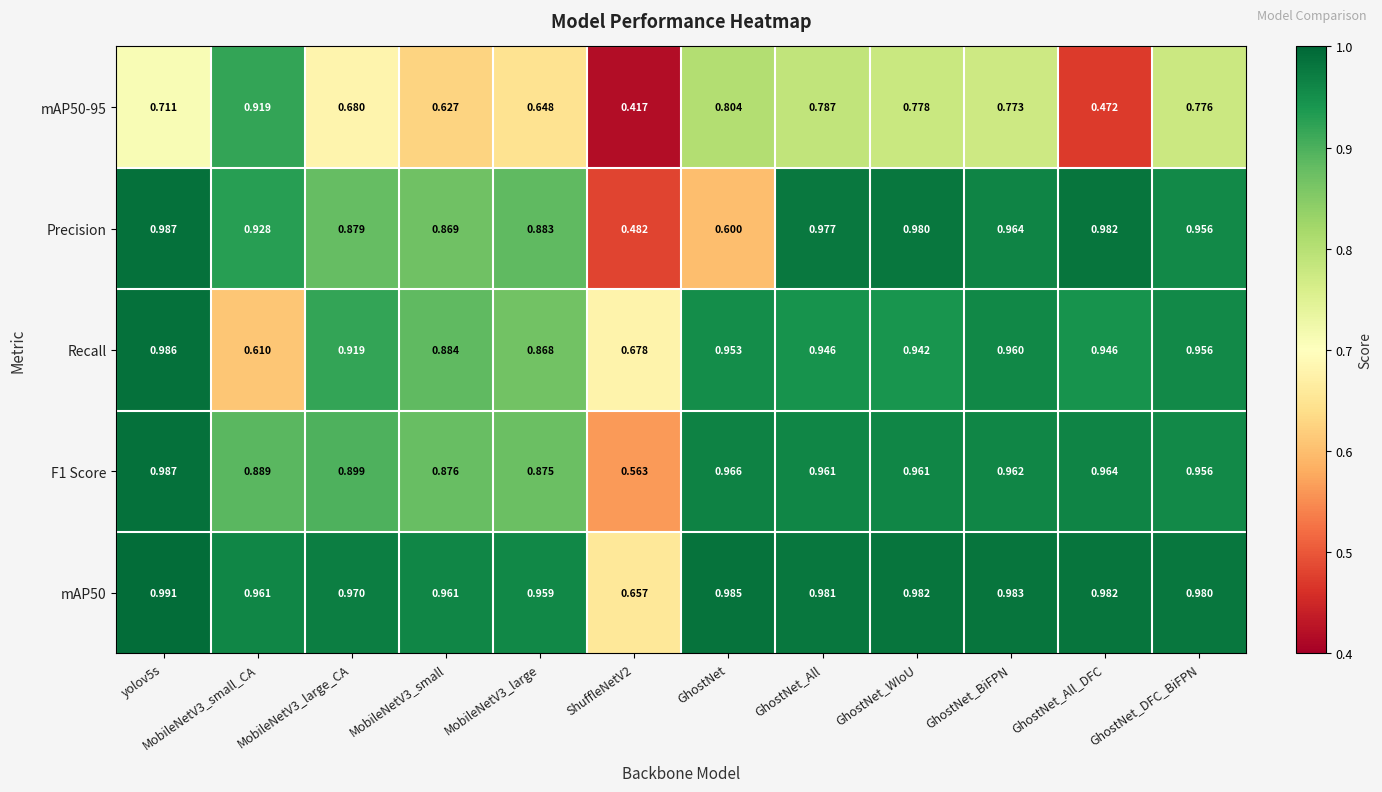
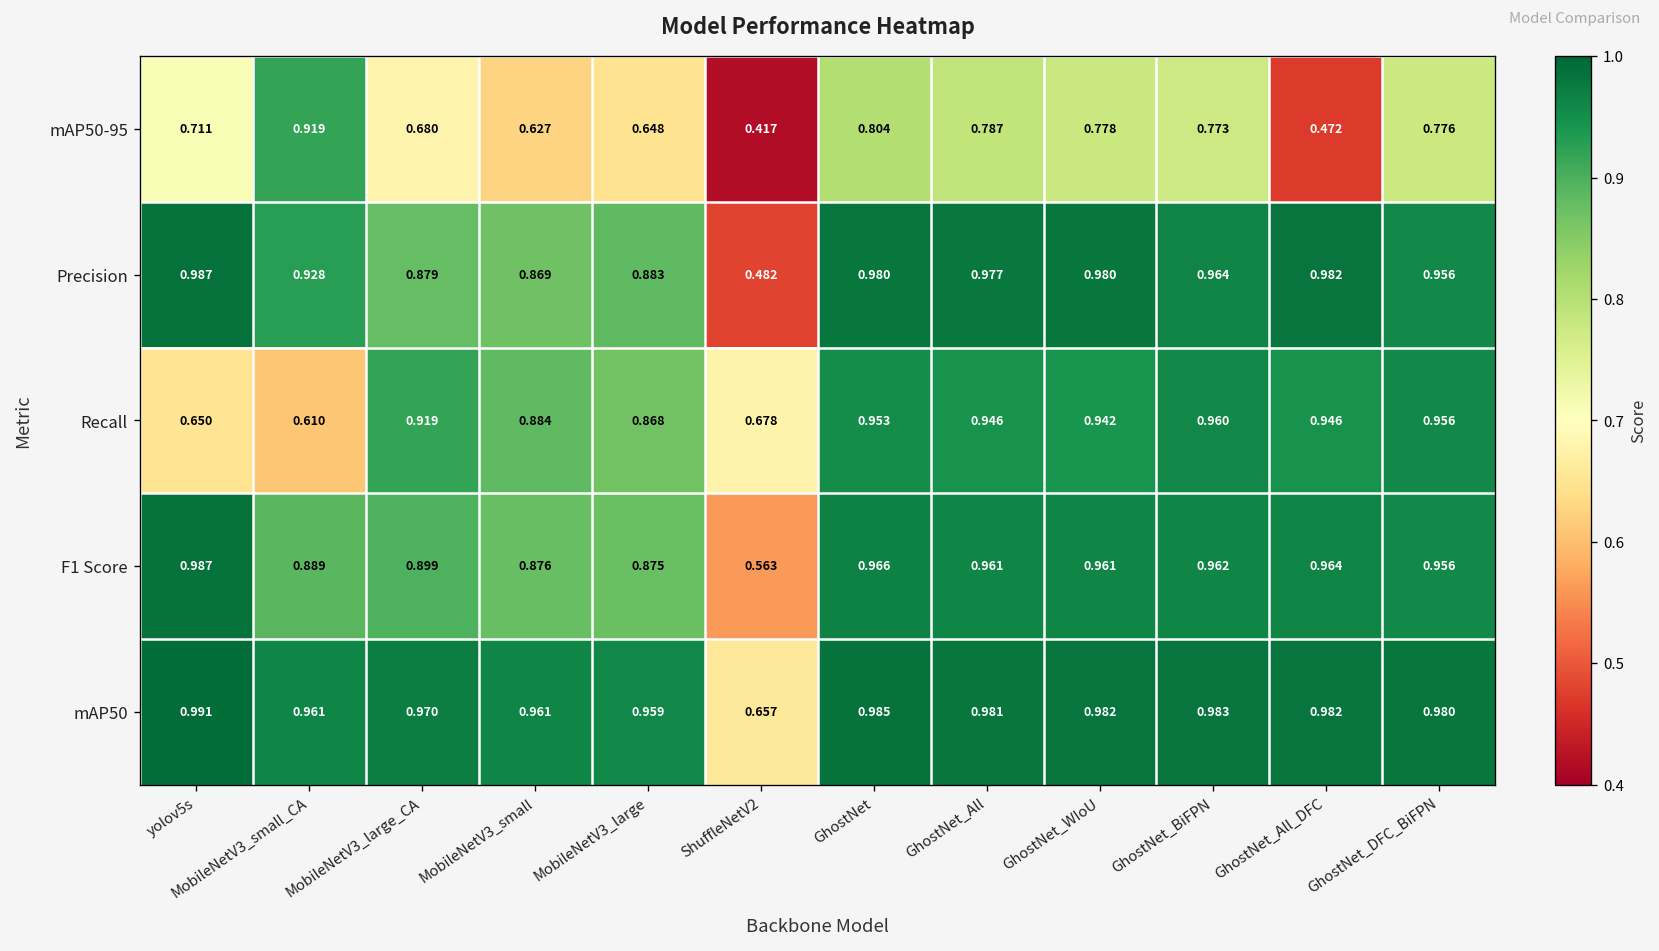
Precision, GhostNet: 0.600 -> 0.980
Recall, yolov5s: 0.986 -> 0.650
